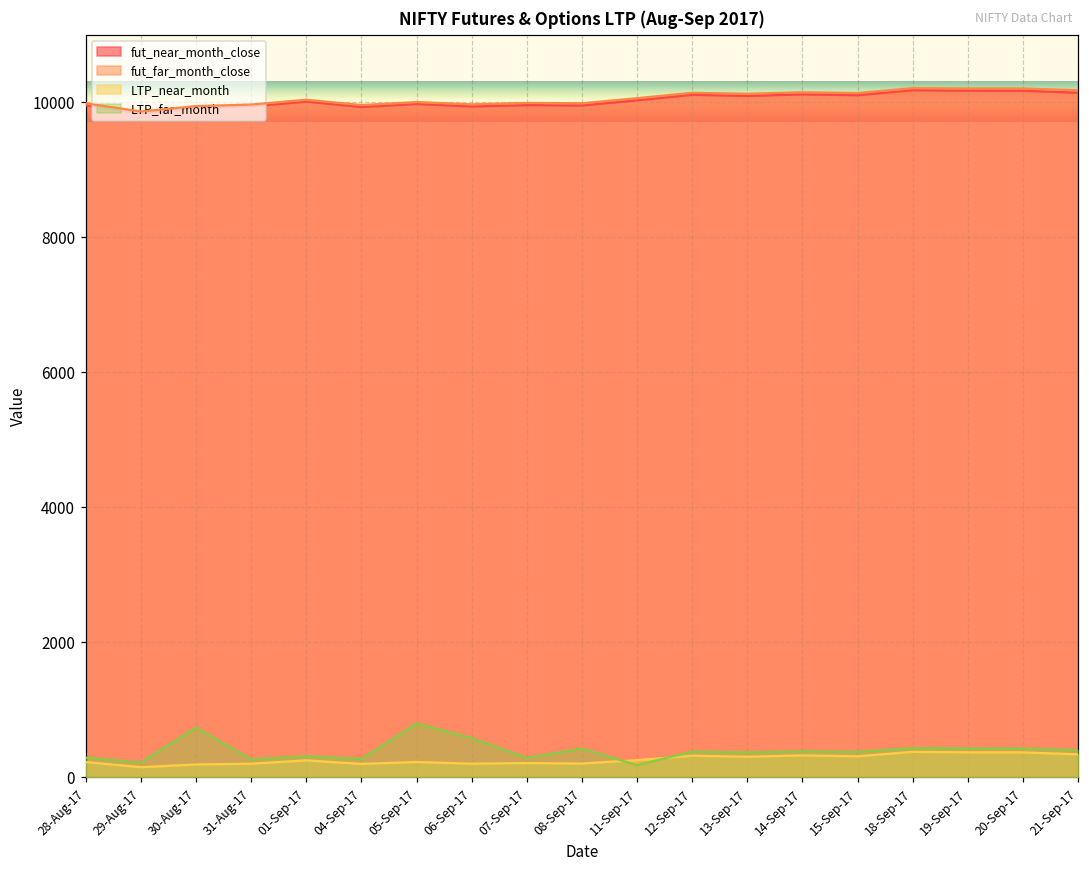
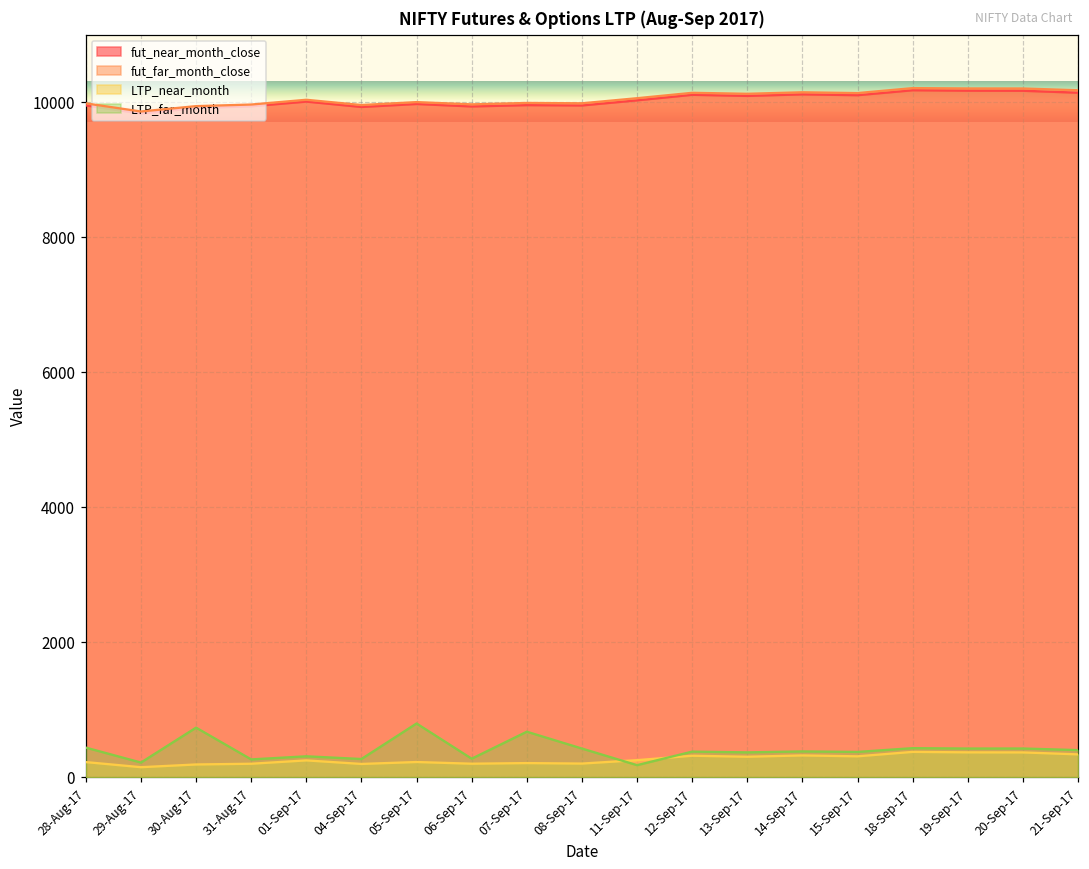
LTP_far_month, 28-Aug-17: 300 -> 400
LTP_far_month, 06-Sep-17: 600 -> 300
LTP_far_month, 07-Sep-17: 300 -> 700
